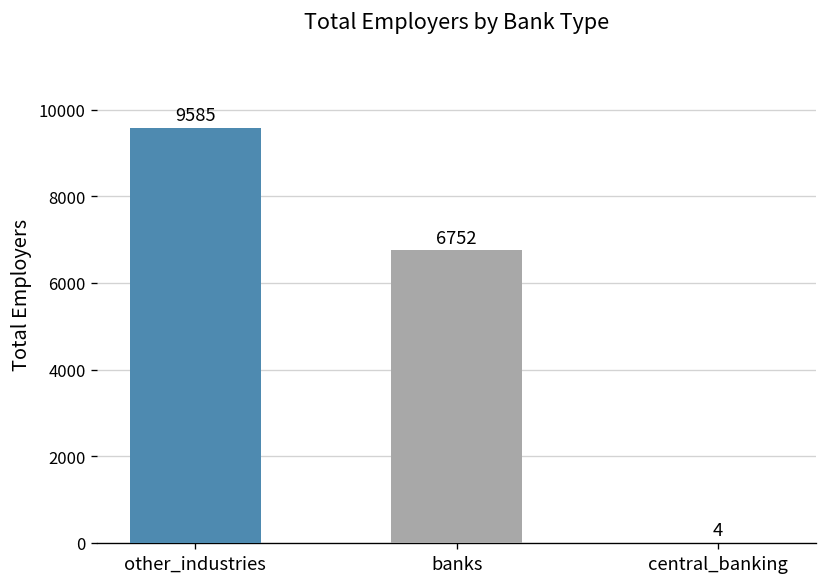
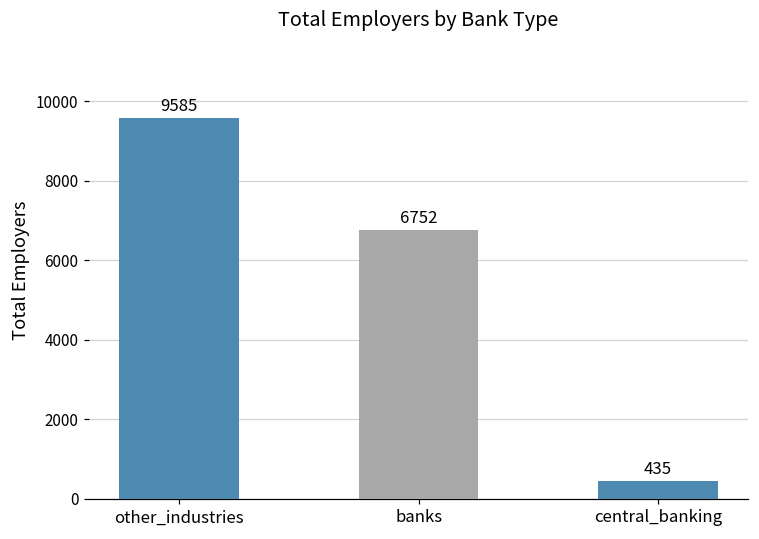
central_banking: 4 -> 435
